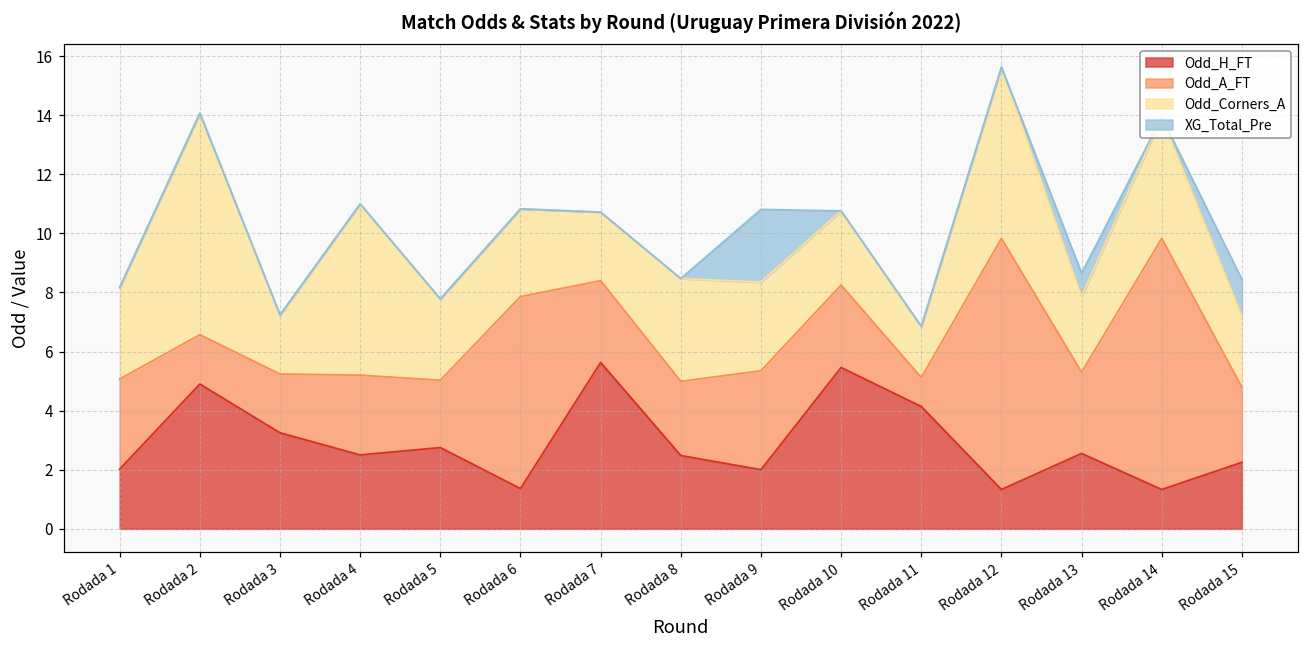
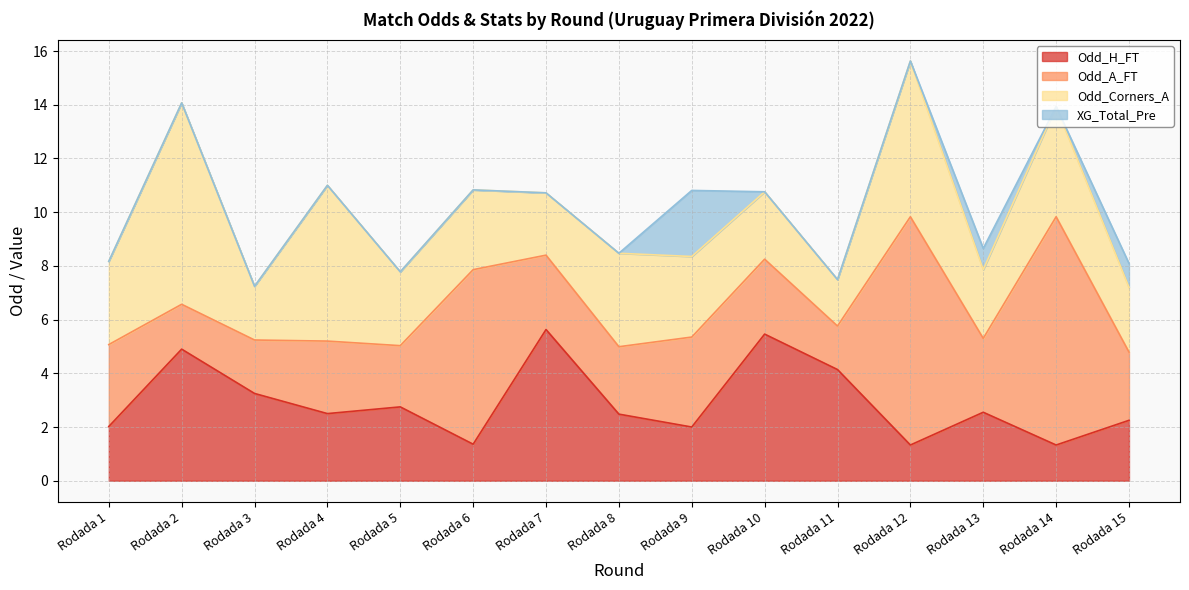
Odd_A_FT, Rodada 11: 1.0 -> 1.6
XG_Total_Pre, Rodada 15: 1.2 -> 0.9
